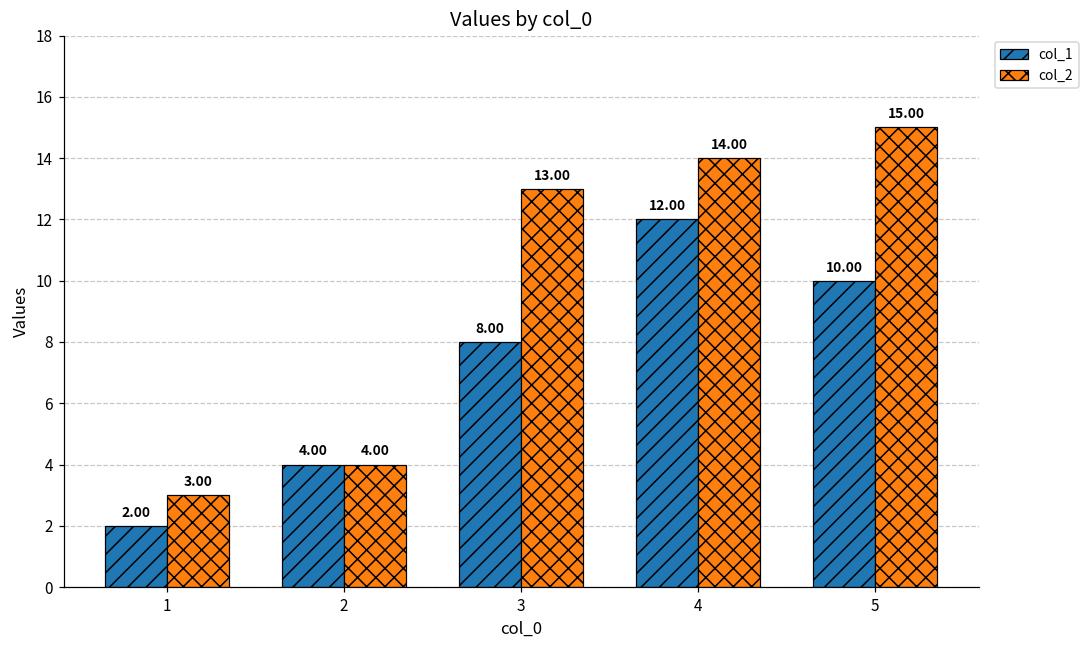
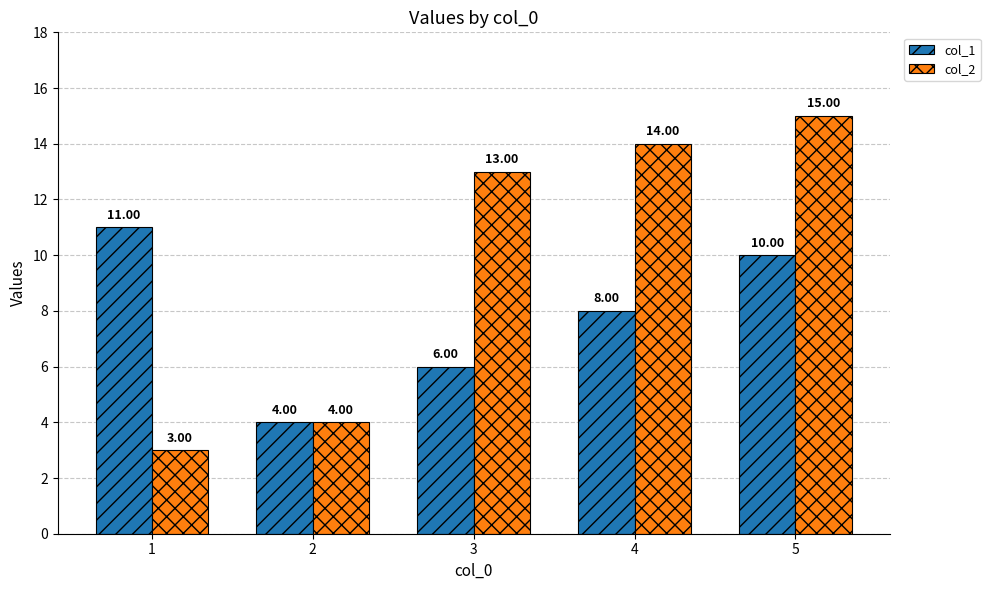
col_1, 1: 2.00 -> 11.00
col_1, 3: 8.00 -> 6.00
col_1, 4: 12.00 -> 8.00
